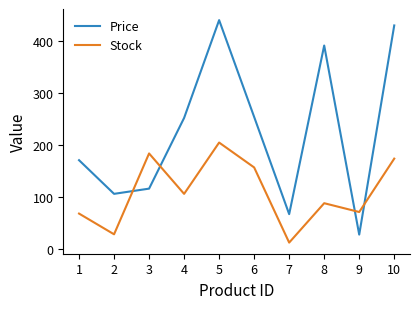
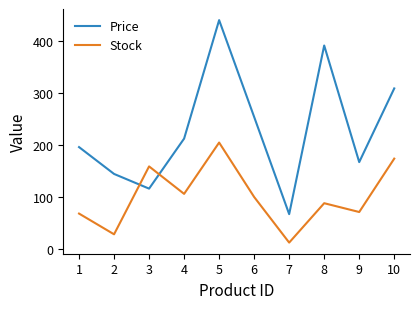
Price, 1: 170 -> 200
Price, 2: 110 -> 140
Stock, 3: 180 -> 160
Price, 4: 250 -> 210
Stock, 6: 160 -> 100
Price, 9: 30 -> 170
Price, 10: 430 -> 310
